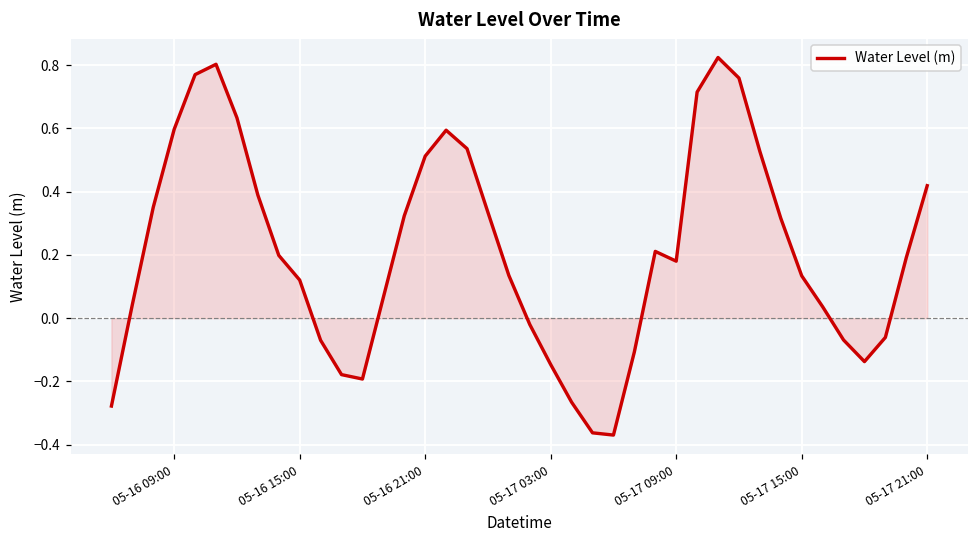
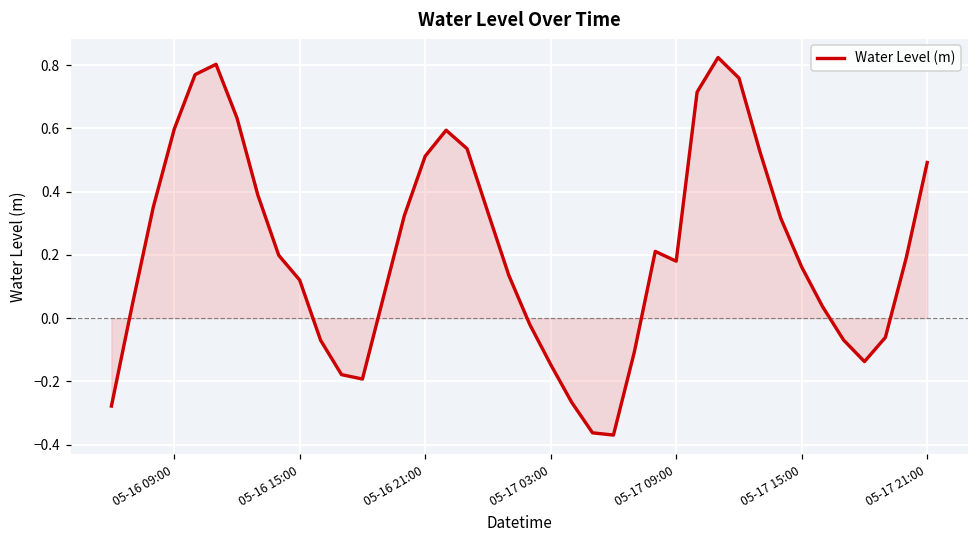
Water Level (m), 05-17 15:00: 0.13 -> 0.16
Water Level (m), 05-17 21:00: 0.42 -> 0.49
